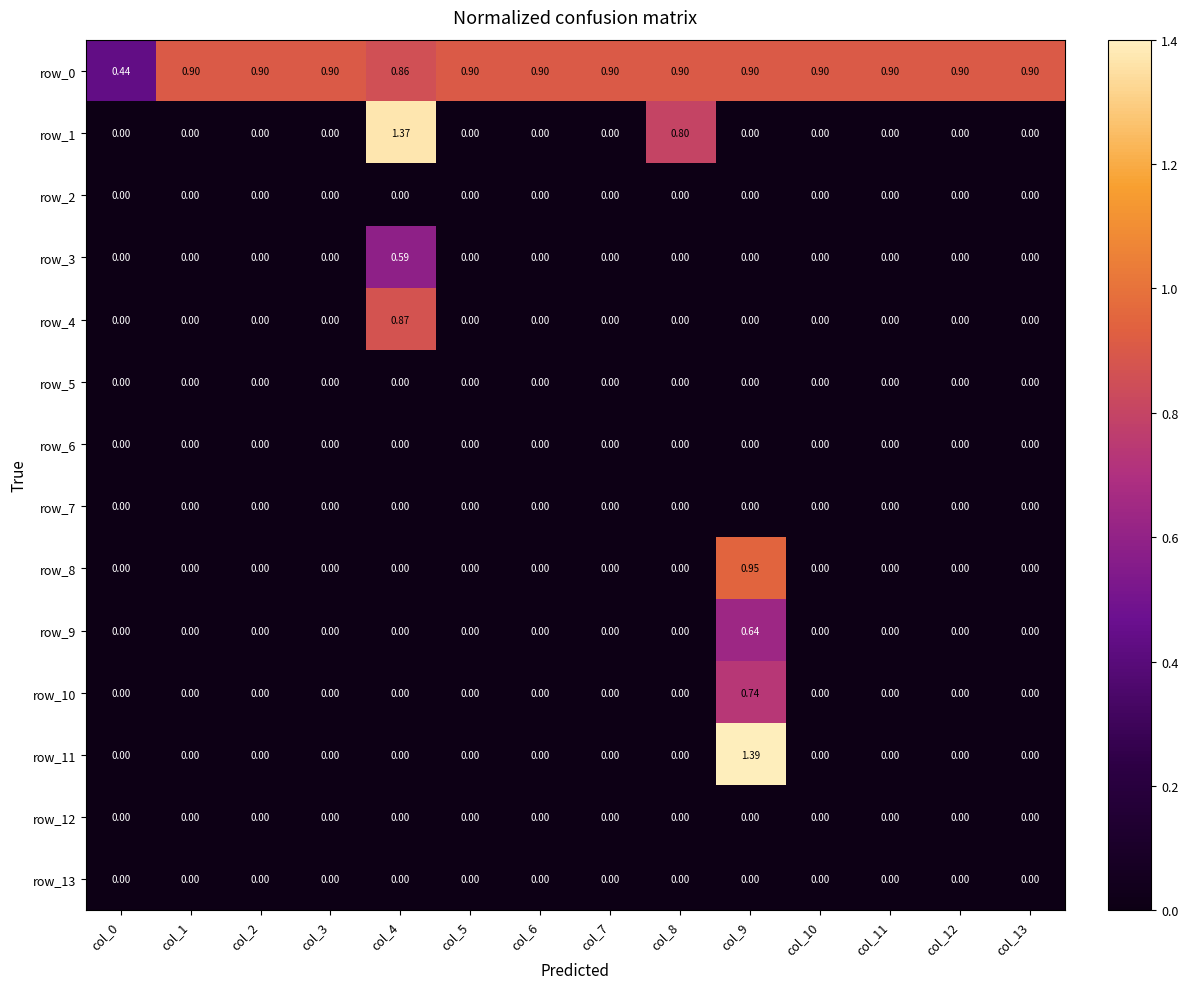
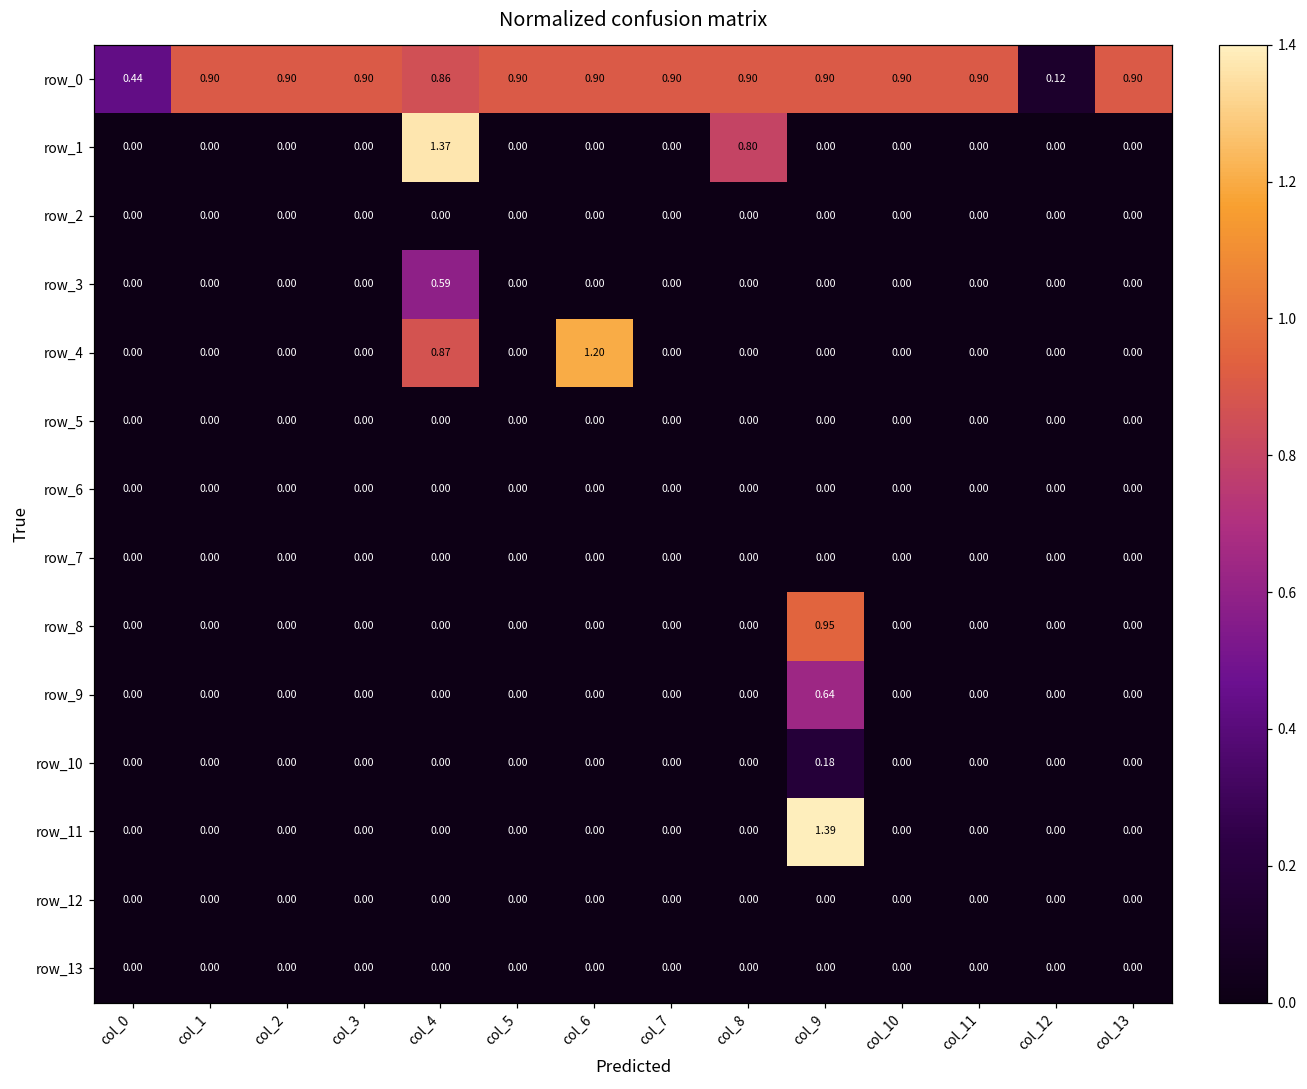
row_0, col_12: 0.90 -> 0.12
row_4, col_6: 0.00 -> 1.20
row_10, col_9: 0.74 -> 0.18
